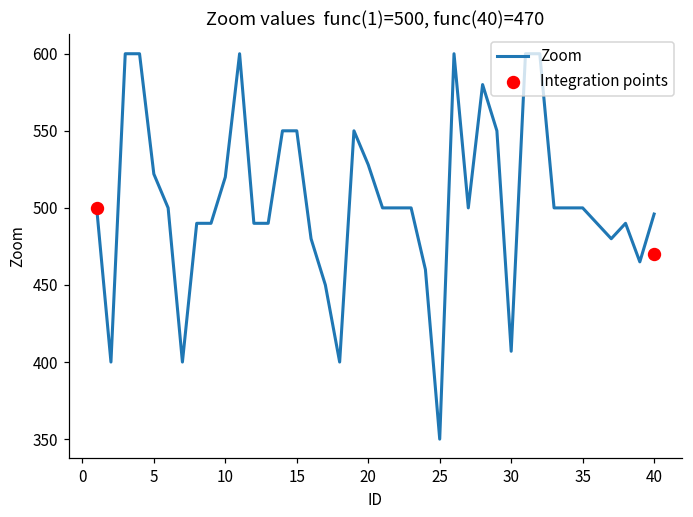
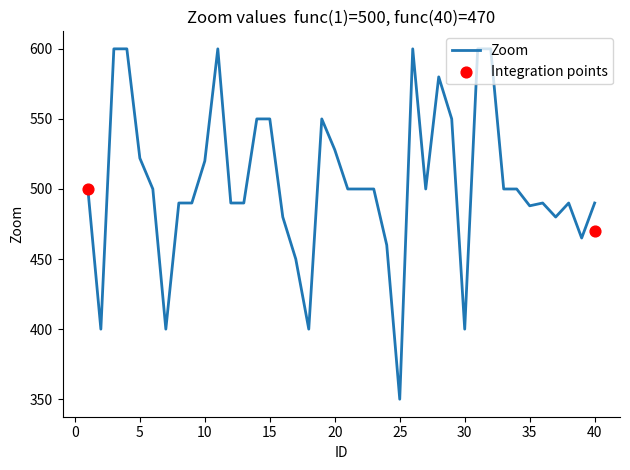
Zoom, 30: 407 -> 400
Zoom, 35: 500 -> 488
Zoom, 40: 496 -> 490
